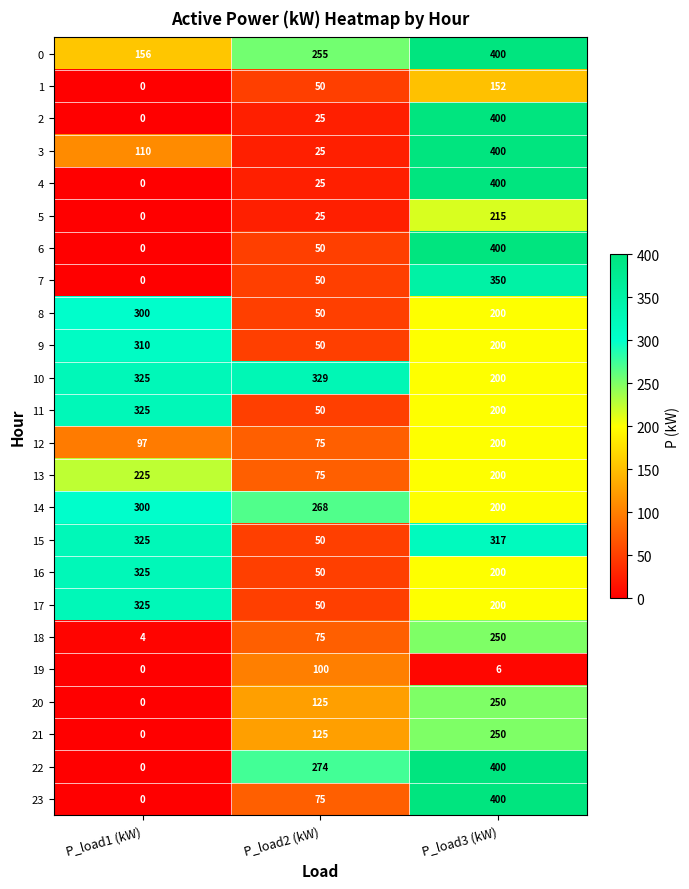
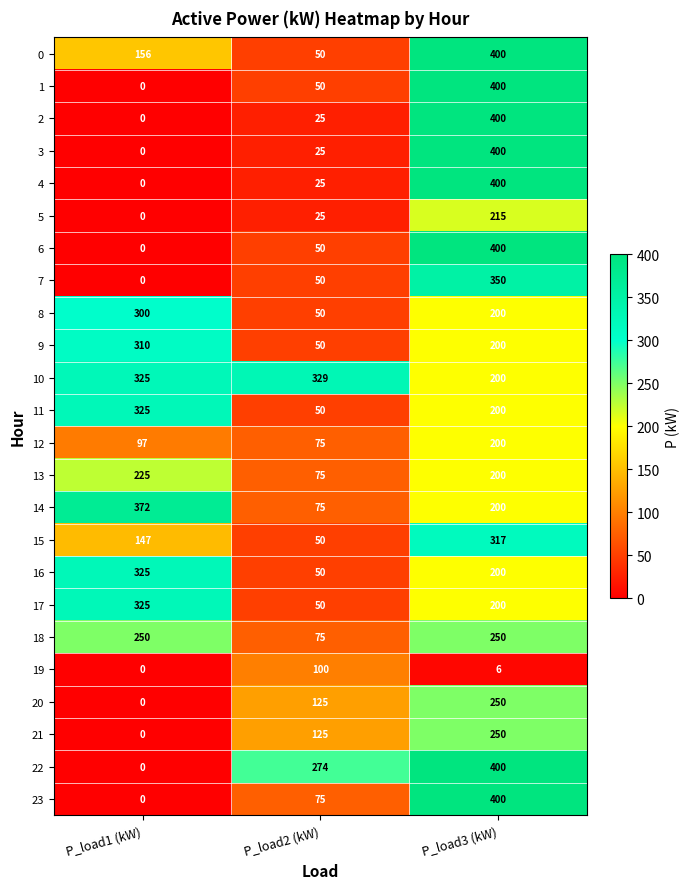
0, P_load2 (kW): 255 -> 50
1, P_load3 (kW): 152 -> 400
3, P_load1 (kW): 110 -> 0
14, P_load1 (kW): 300 -> 372
14, P_load2 (kW): 268 -> 75
15, P_load1 (kW): 325 -> 147
18, P_load1 (kW): 4 -> 250
